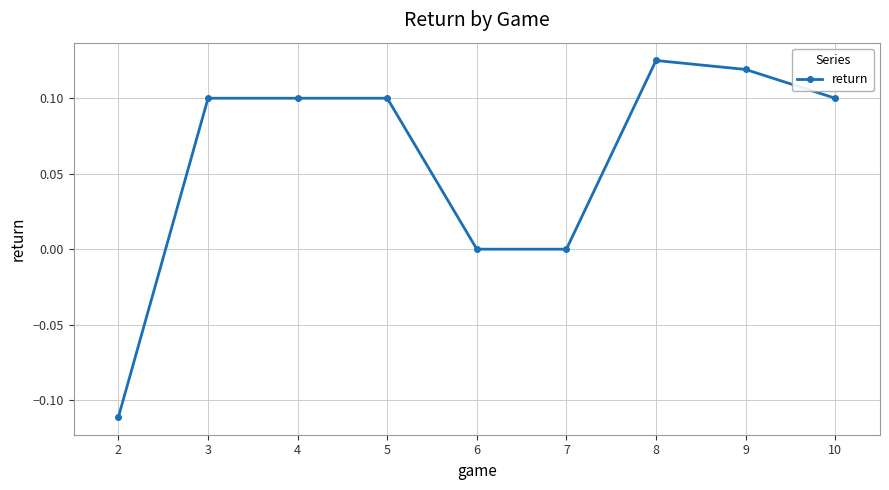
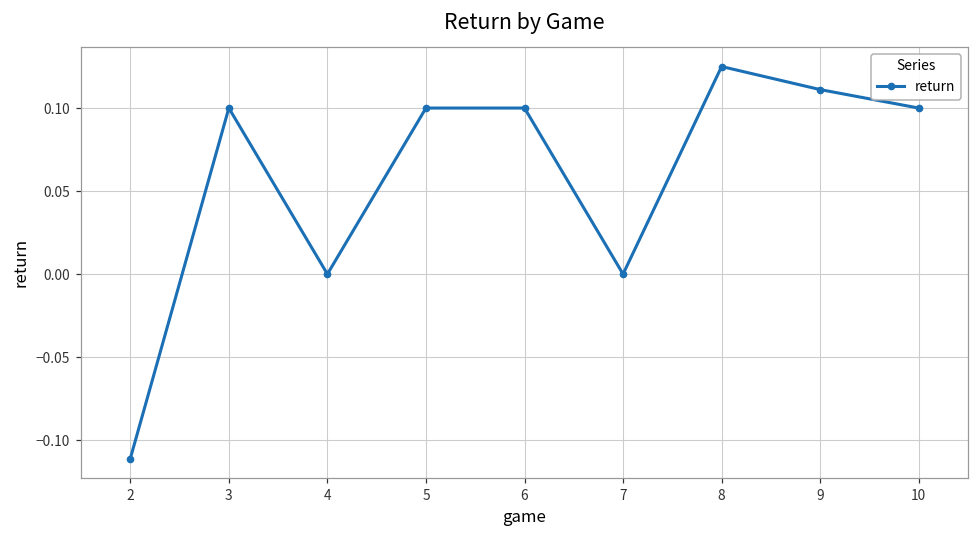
4: 0.1 -> 0.0
6: 0.0 -> 0.1
9: 0.119 -> 0.111
